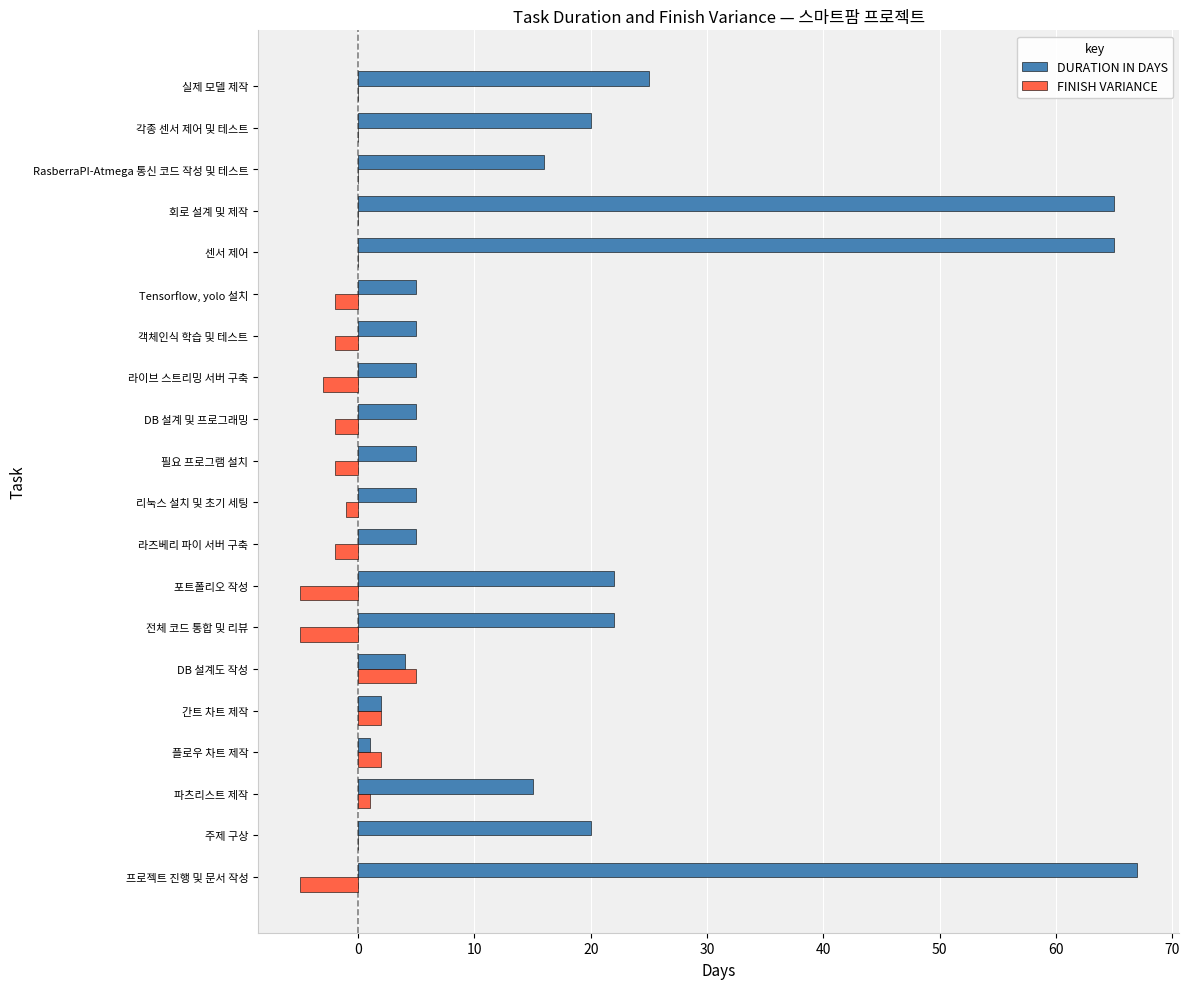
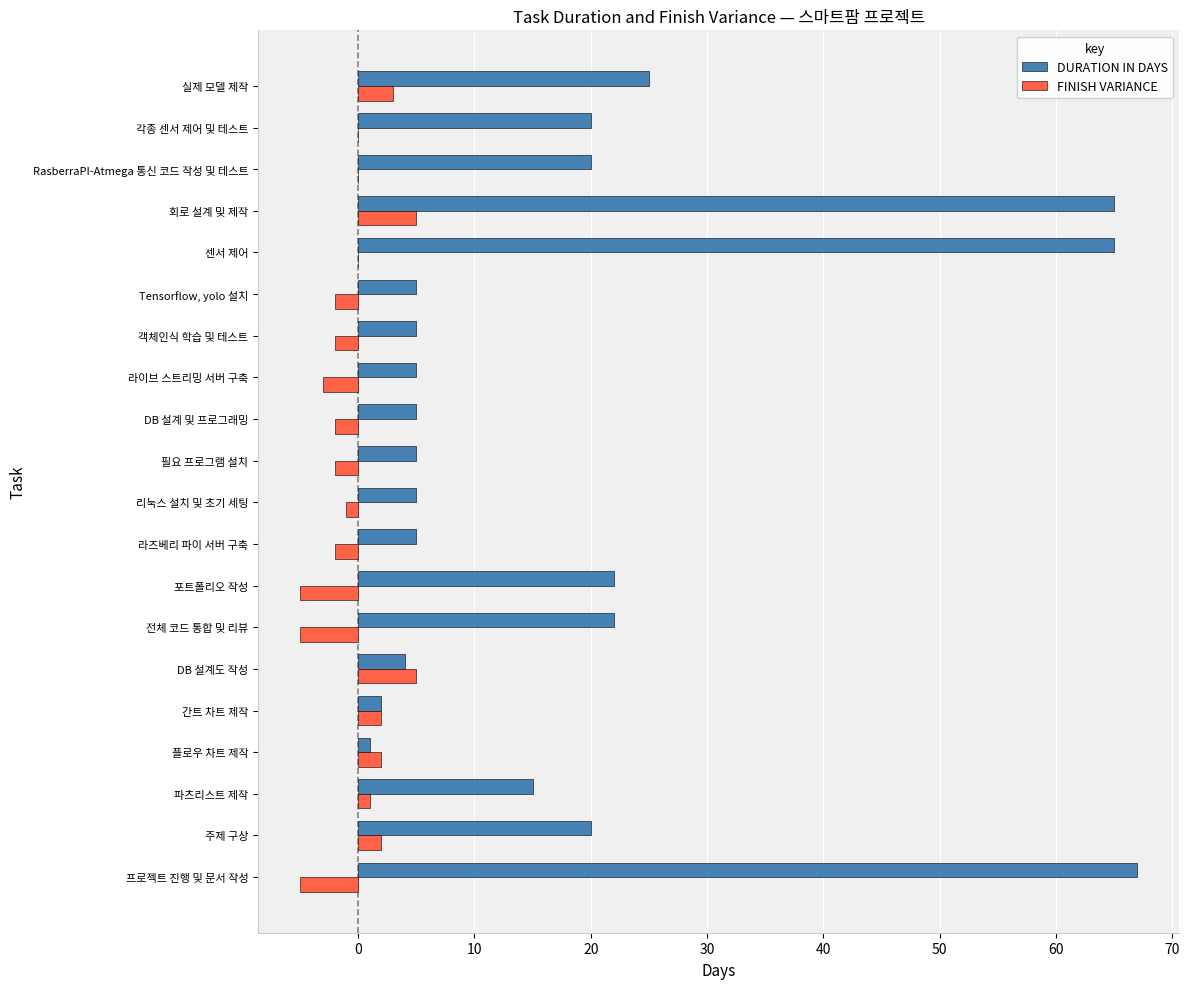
FINISH VARIANCE, 실제 모델 제작: 0 -> 3
DURATION IN DAYS, RasberraPI-Atmega 통신 코드 작성 및 테스트: 16 -> 20
FINISH VARIANCE, 회로 설계 및 제작: 0 -> 5
FINISH VARIANCE, 주제 구상: 0 -> 2
